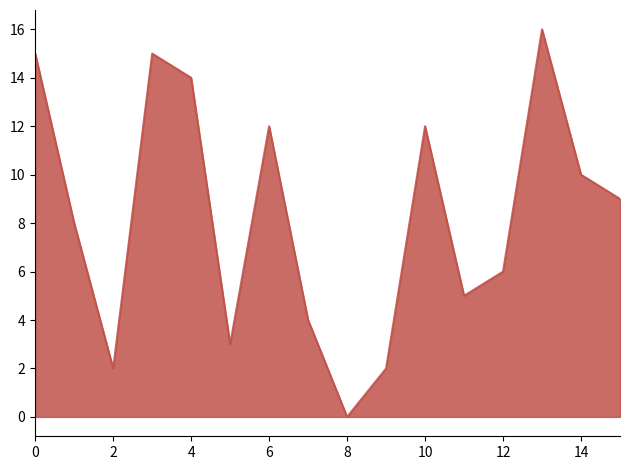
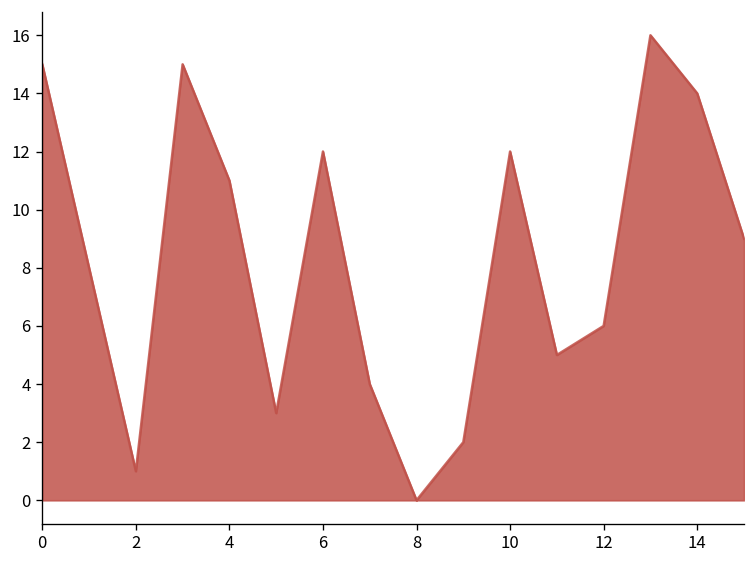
2: 2 -> 1
4: 14 -> 11
14: 10 -> 14
